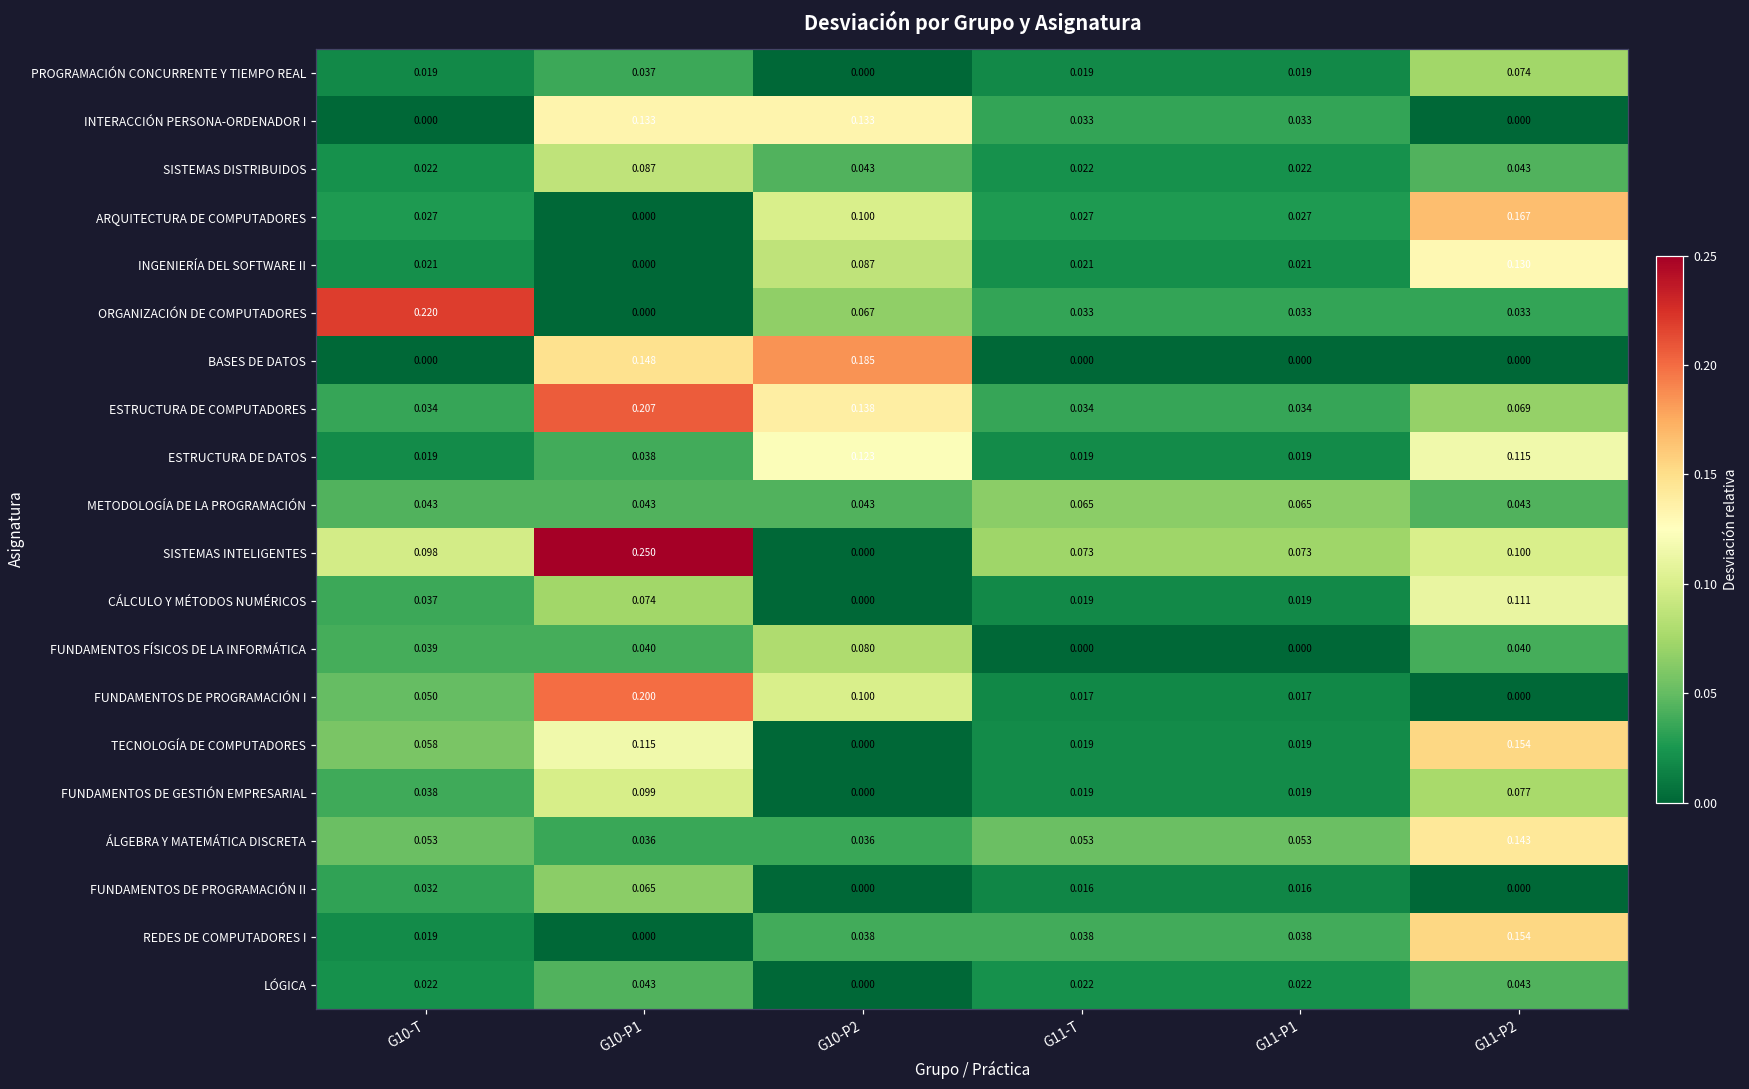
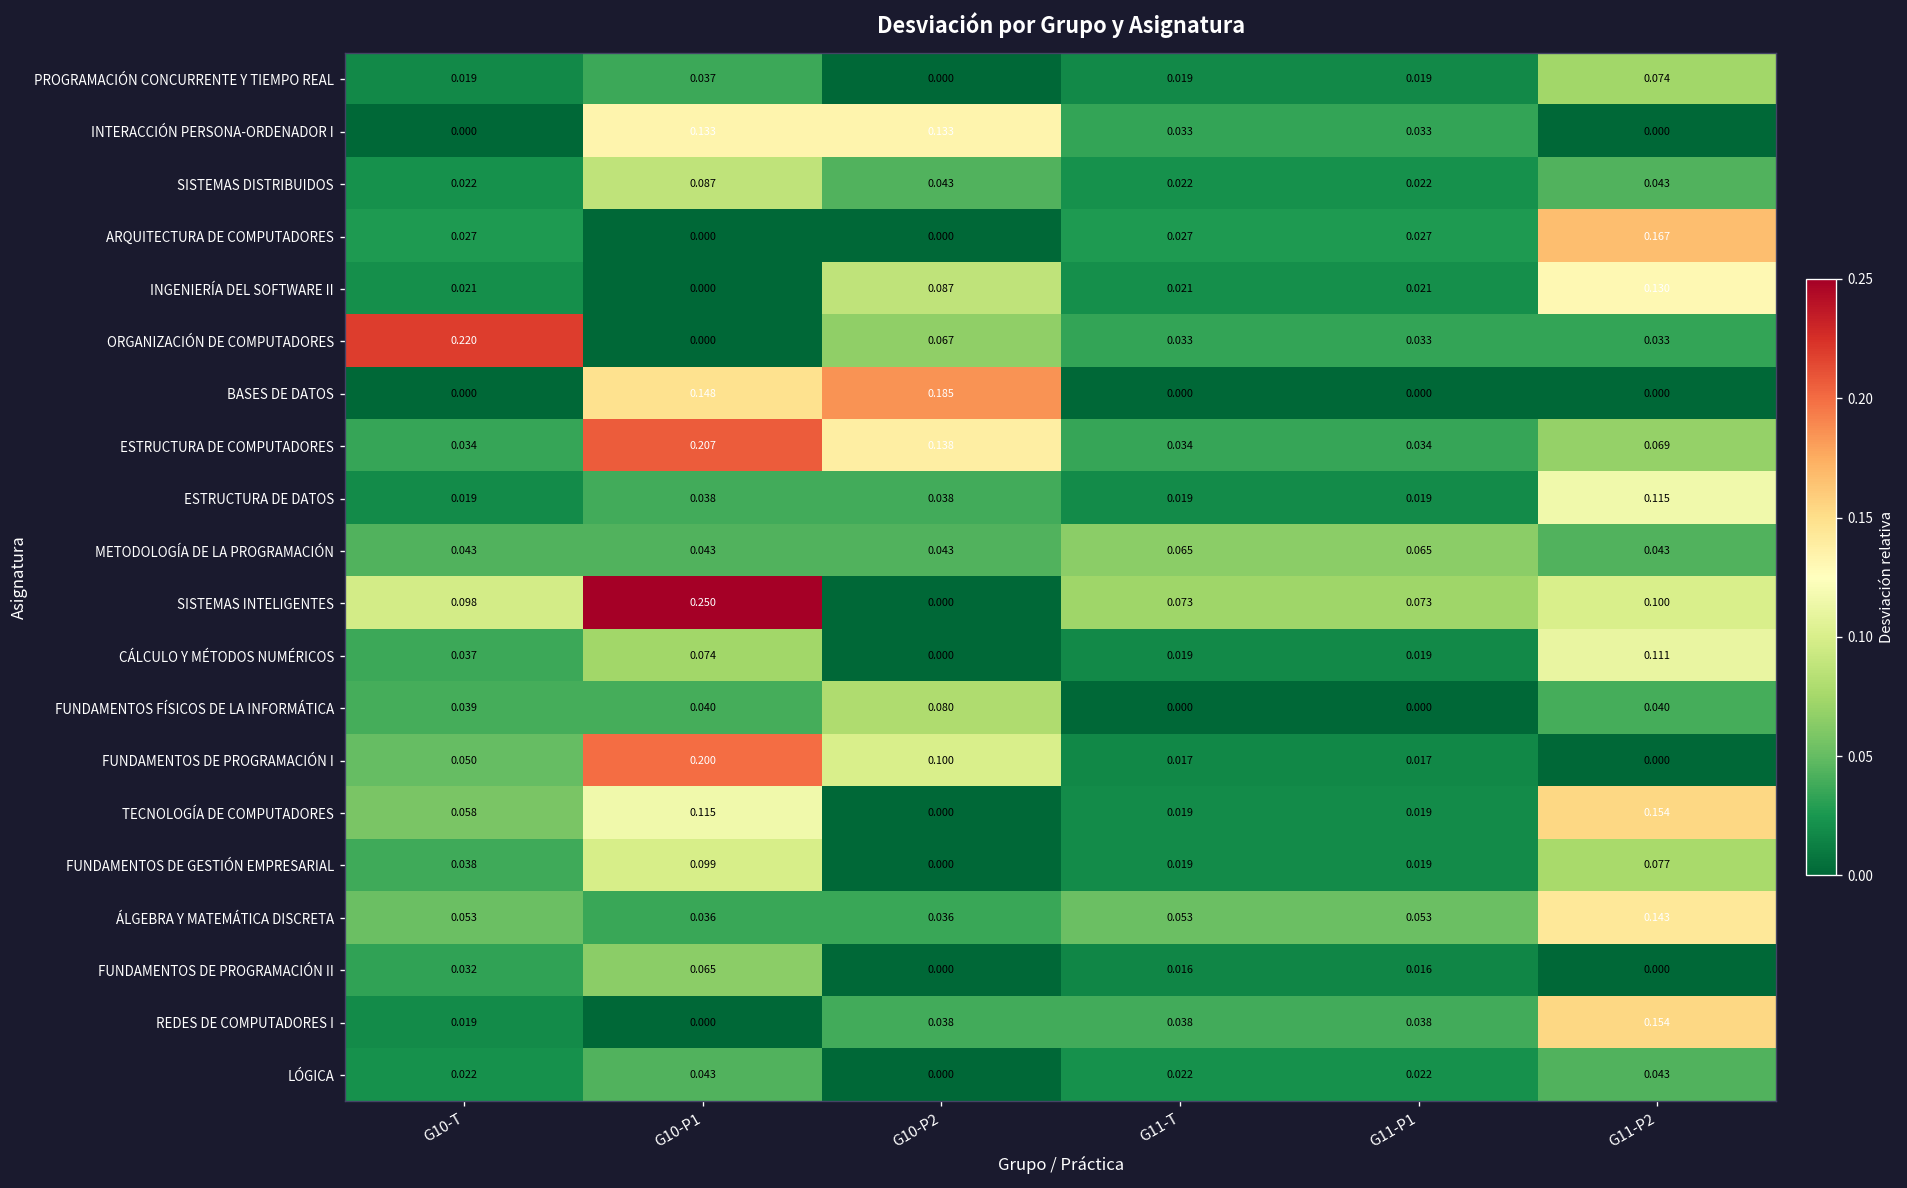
ARQUITECTURA DE COMPUTADORES, G10-P2: 0.100 -> 0.000
ESTRUCTURA DE DATOS, G10-P2: 0.123 -> 0.038
